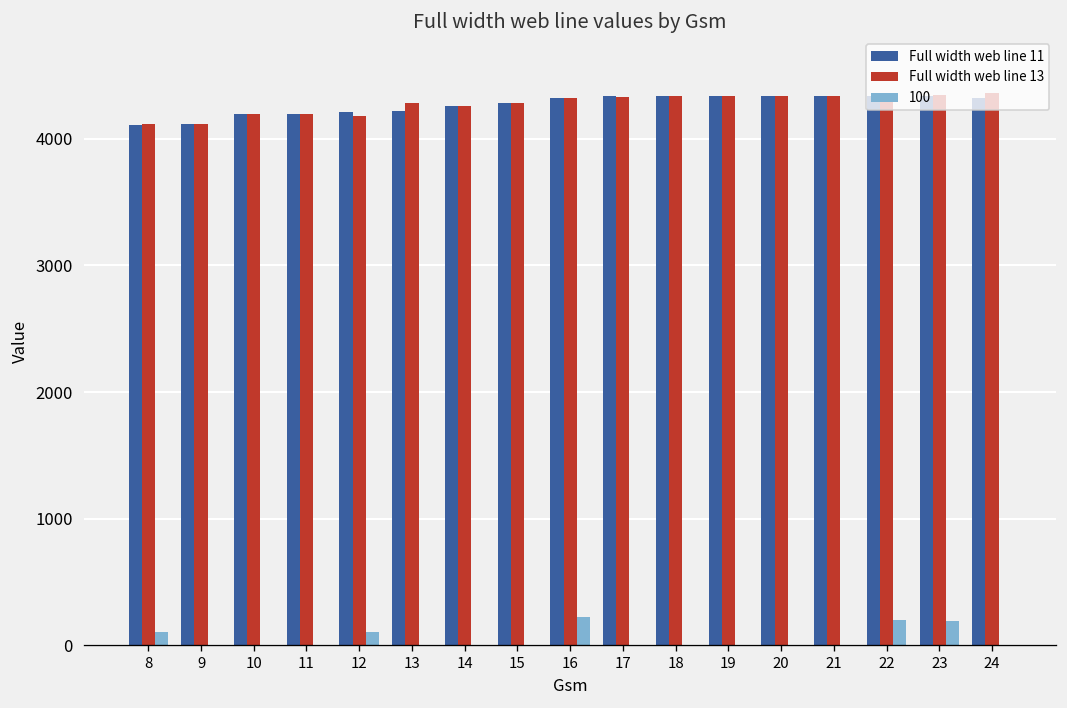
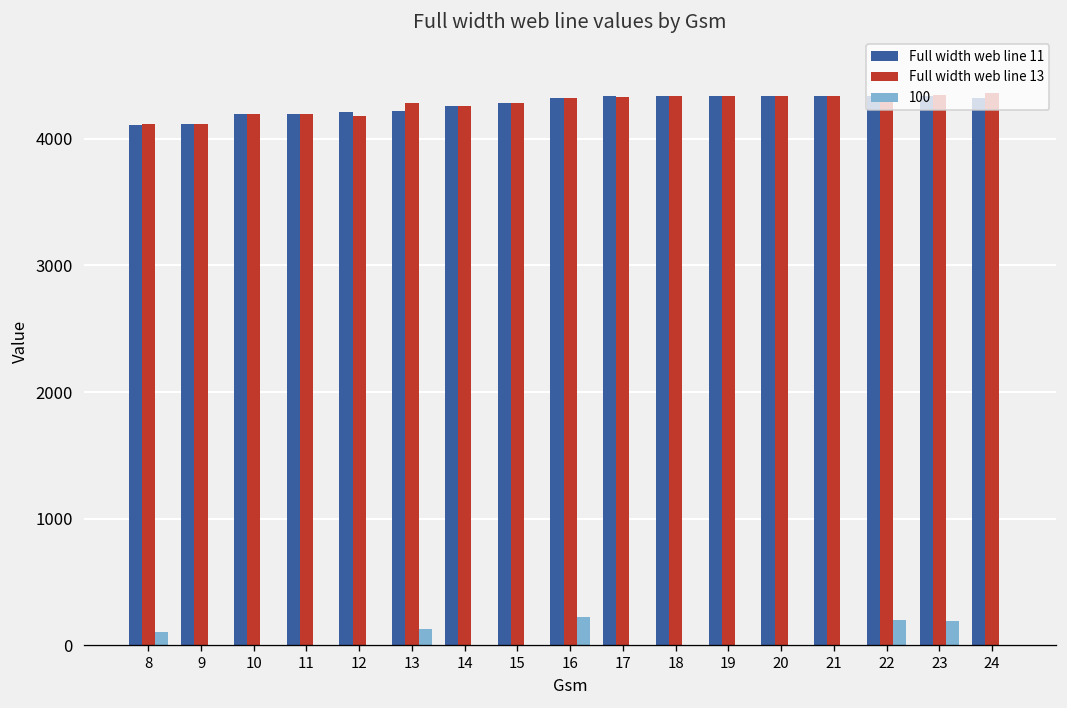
100, 12: 110 -> 0
100, 13: 0 -> 130
